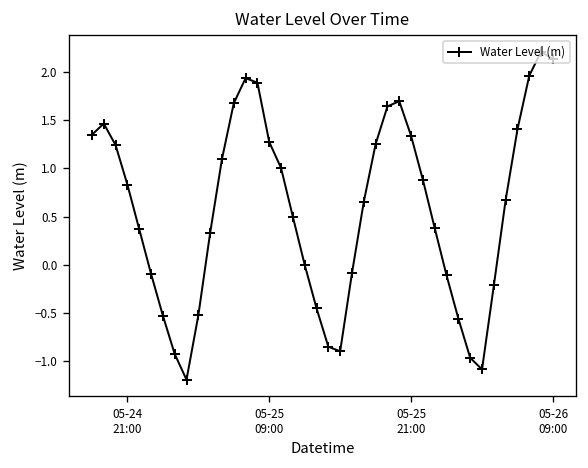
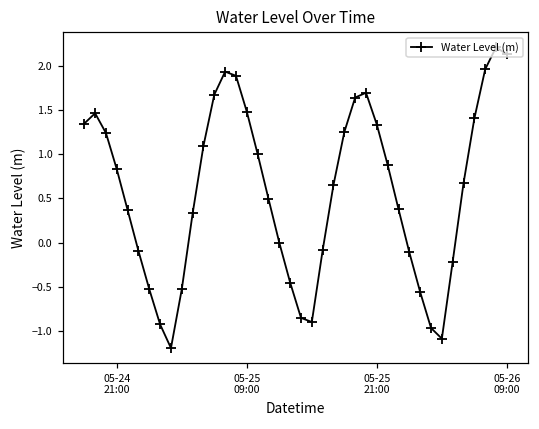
05-25 09:00: 1.3 -> 1.5
